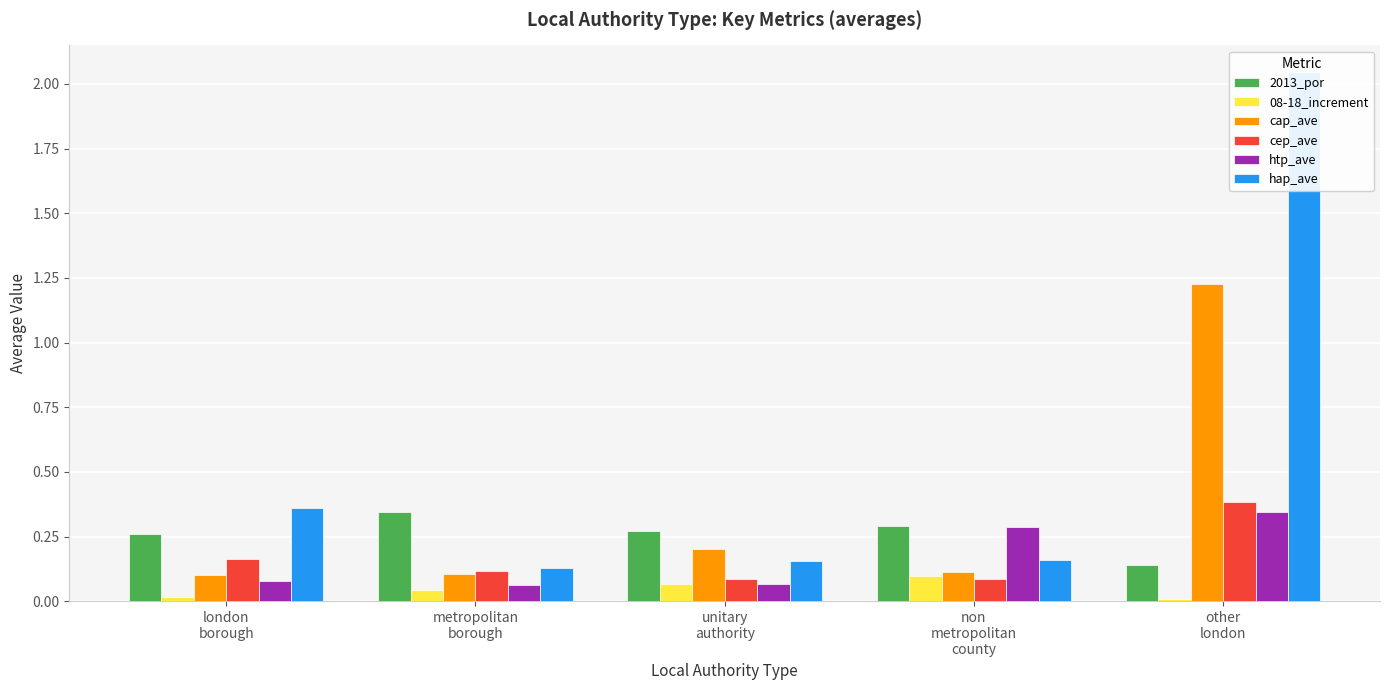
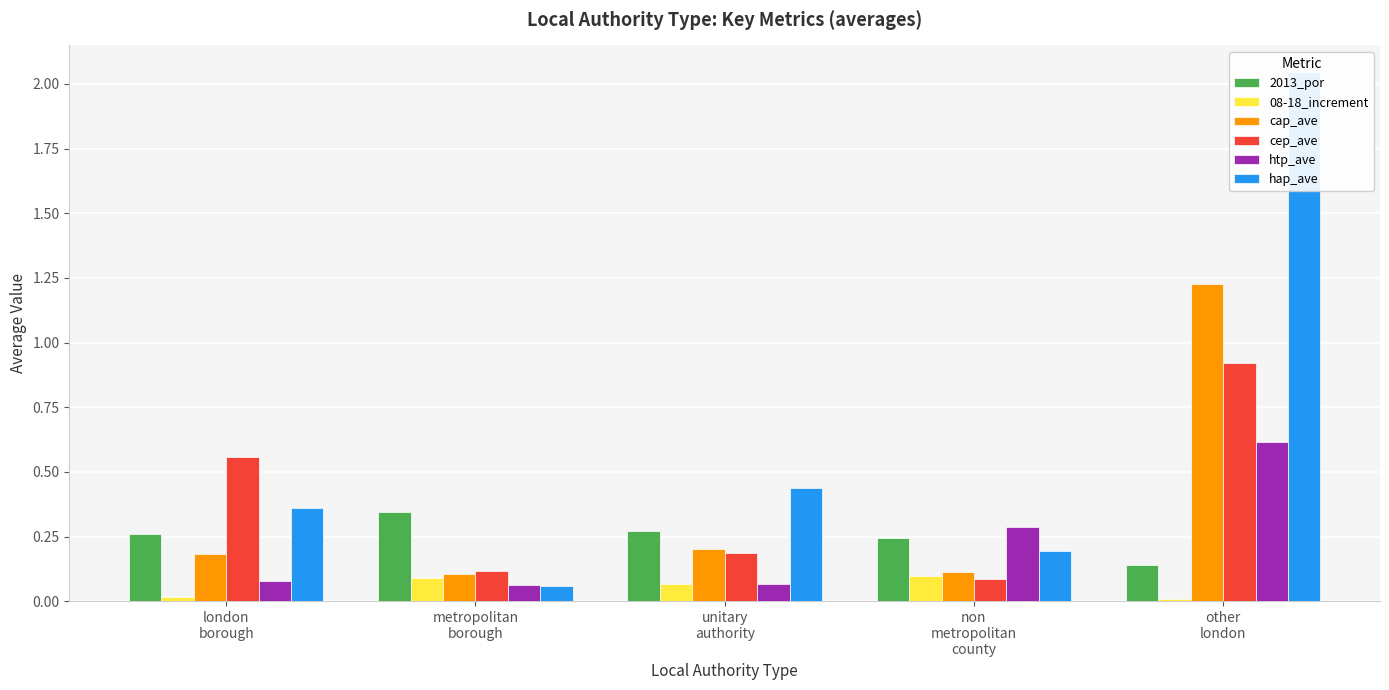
cap_ave, london borough: 0.10 -> 0.18
cep_ave, london borough: 0.16 -> 0.56
08-18_increment, metropolitan borough: 0.04 -> 0.09
hap_ave, metropolitan borough: 0.13 -> 0.06
cep_ave, unitary authority: 0.09 -> 0.19
hap_ave, unitary authority: 0.16 -> 0.44
2013_por, non metropolitan county: 0.29 -> 0.25
hap_ave, non metropolitan county: 0.16 -> 0.19
cep_ave, other london: 0.38 -> 0.92
htp_ave, other london: 0.34 -> 0.61
